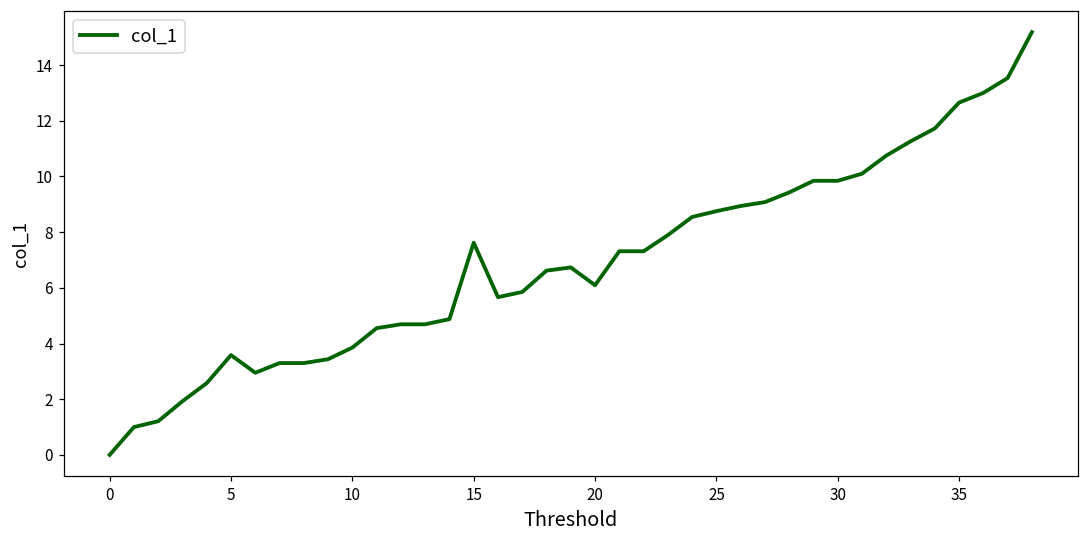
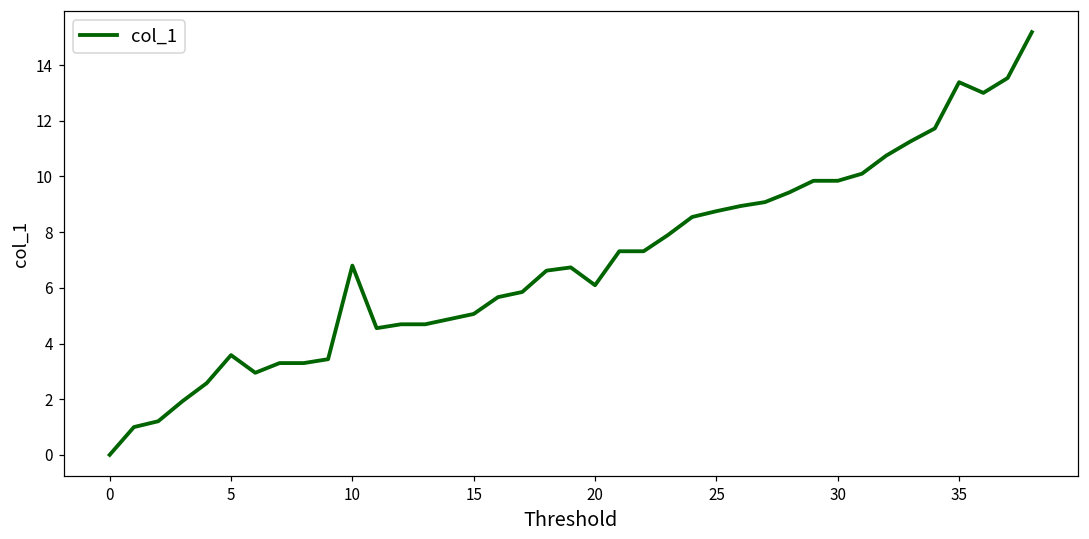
10: 3.9 -> 6.8
15: 7.6 -> 5.1
35: 12.7 -> 13.4
